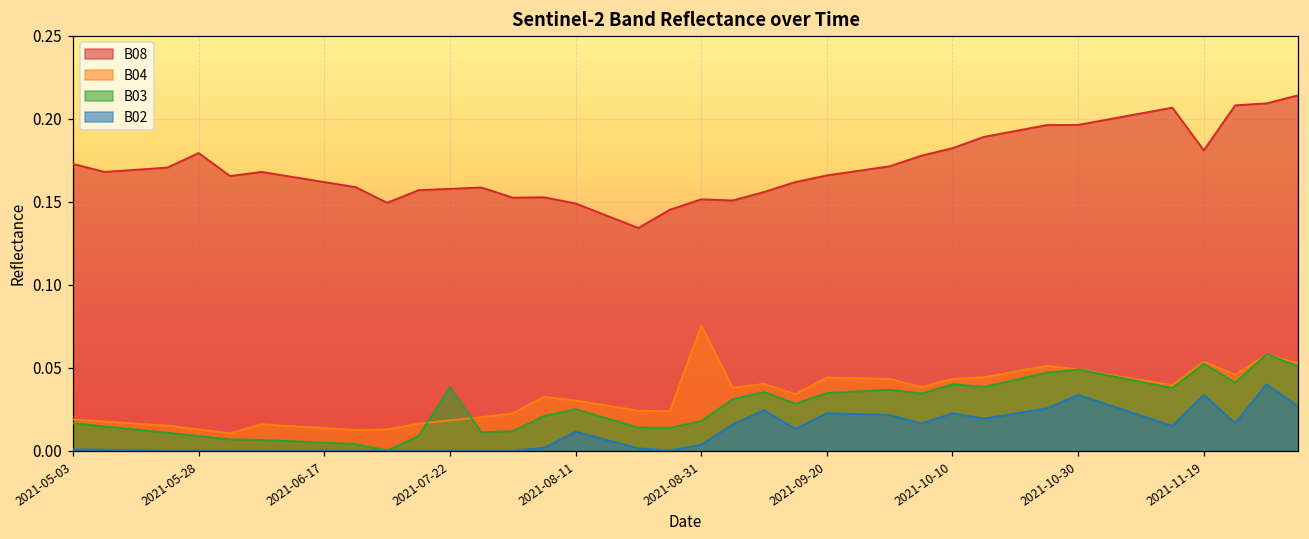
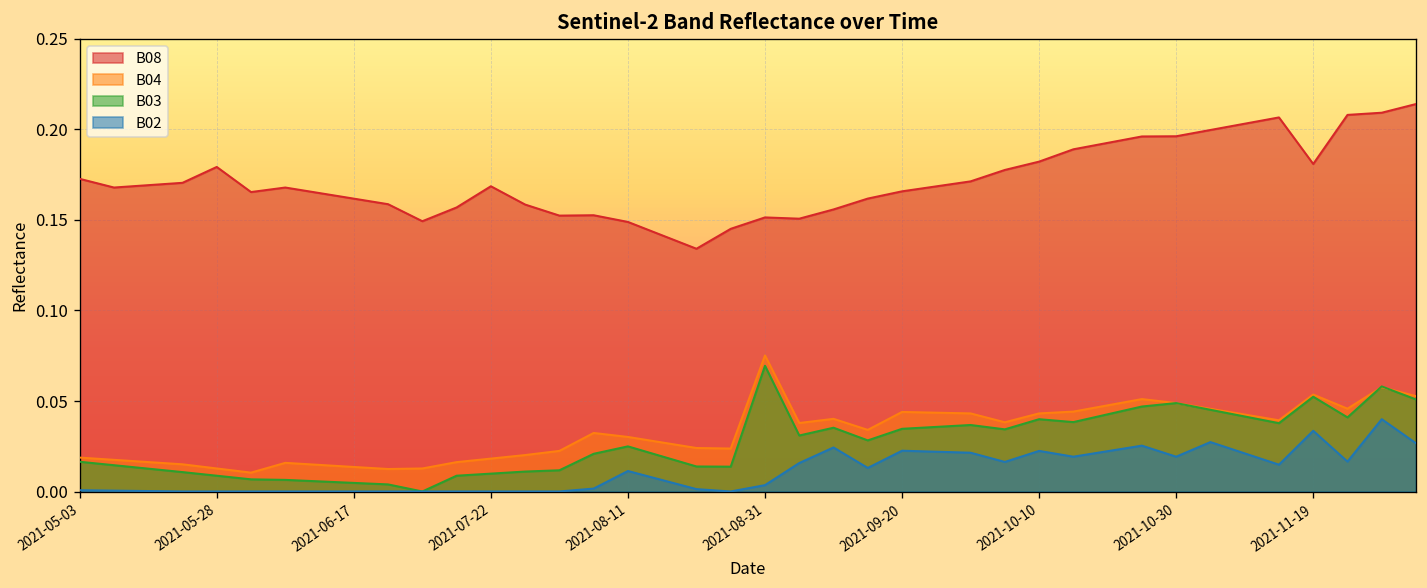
B08, 2021-07-22: 0.158 -> 0.169
B03, 2021-07-22: 0.038 -> 0.010
B03, 2021-08-31: 0.018 -> 0.070
B02, 2021-10-30: 0.034 -> 0.019
